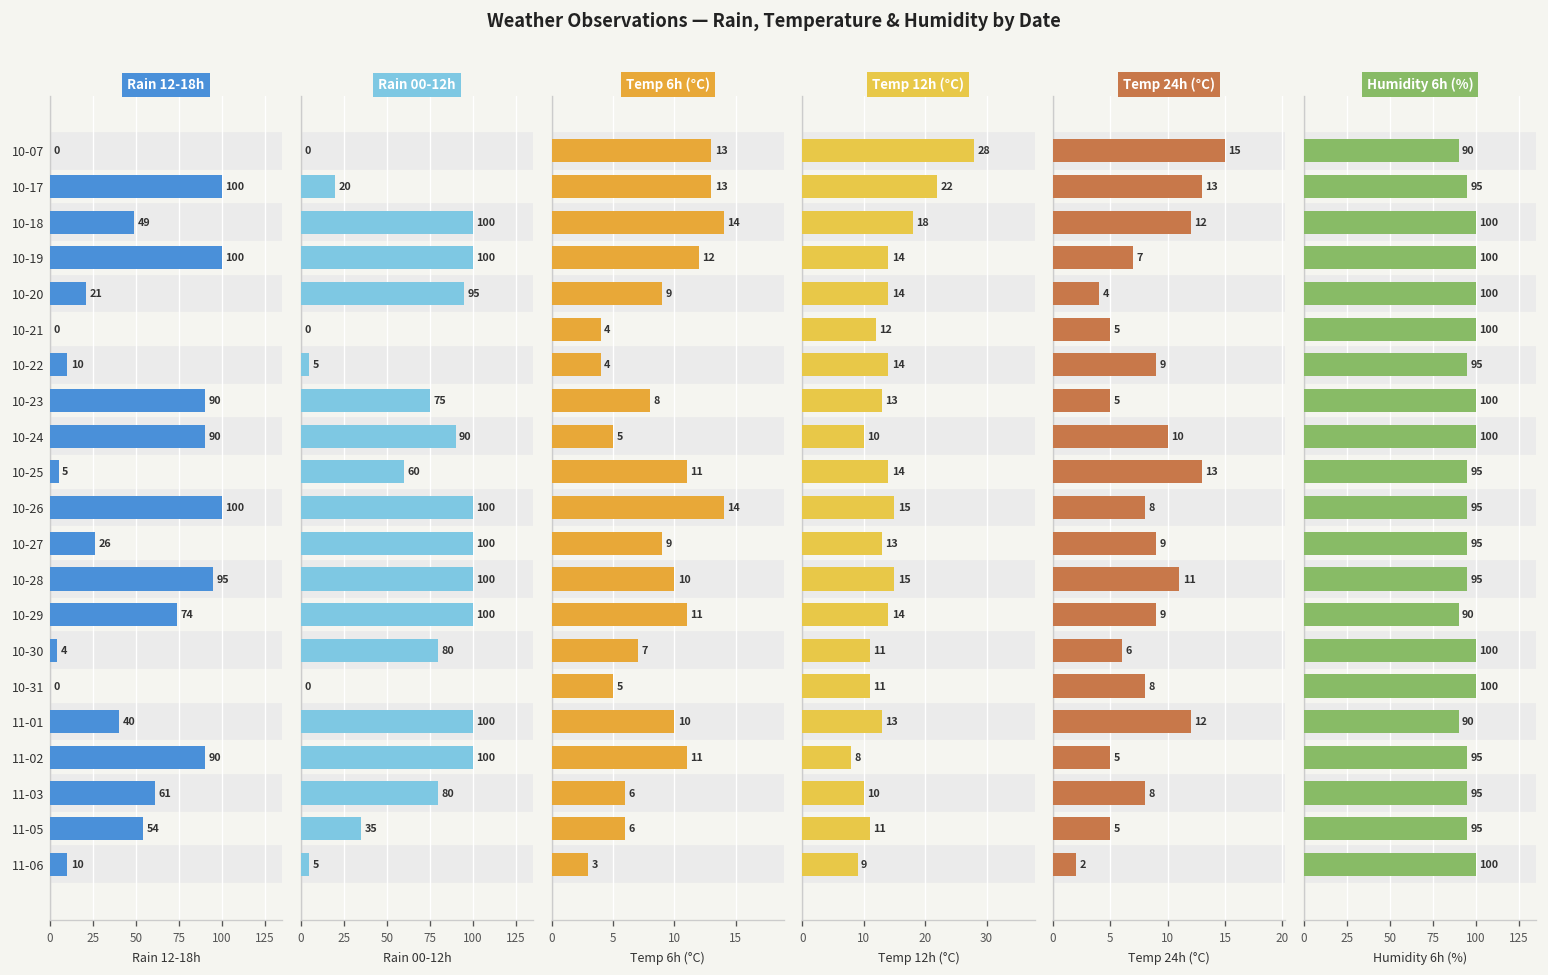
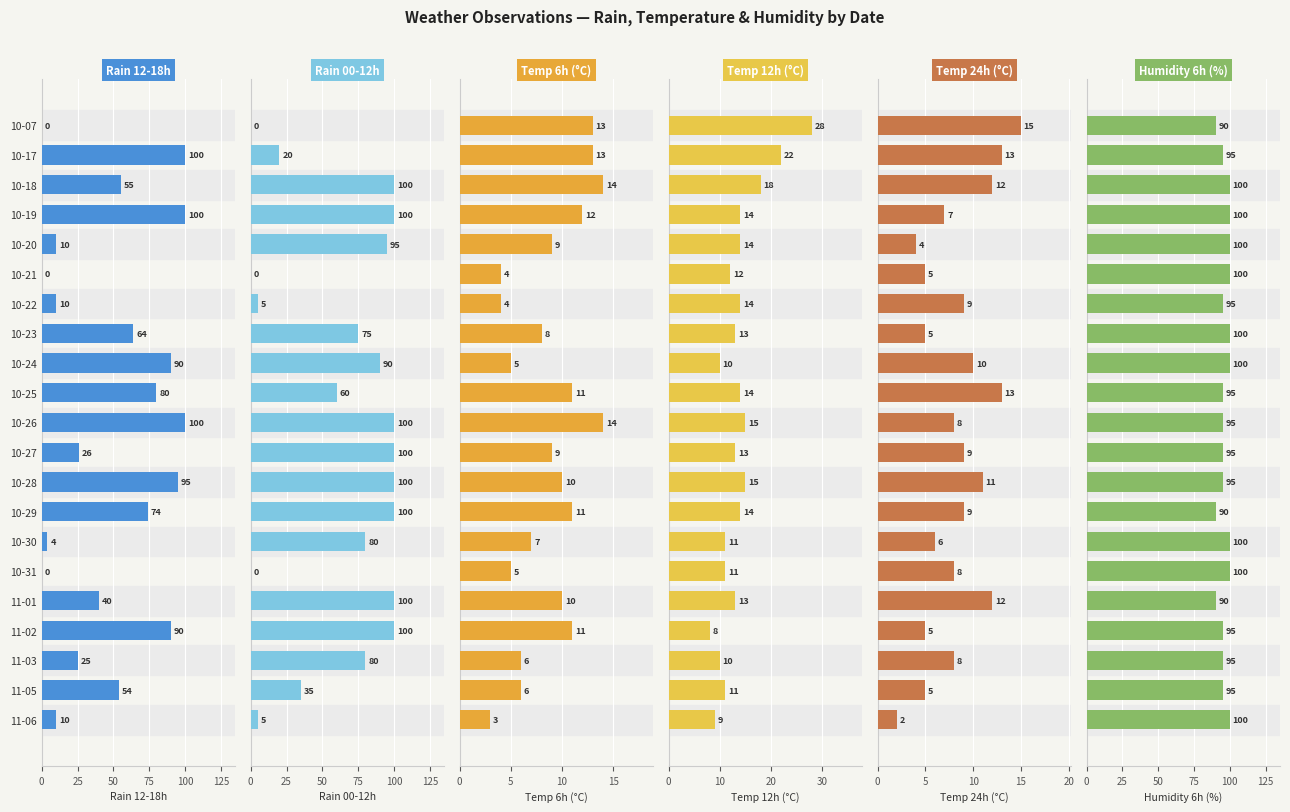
Rain 12-18h, 10-18: 49 -> 55
Rain 12-18h, 10-20: 21 -> 10
Rain 12-18h, 10-23: 90 -> 64
Rain 12-18h, 10-25: 5 -> 80
Rain 12-18h, 11-03: 61 -> 25
